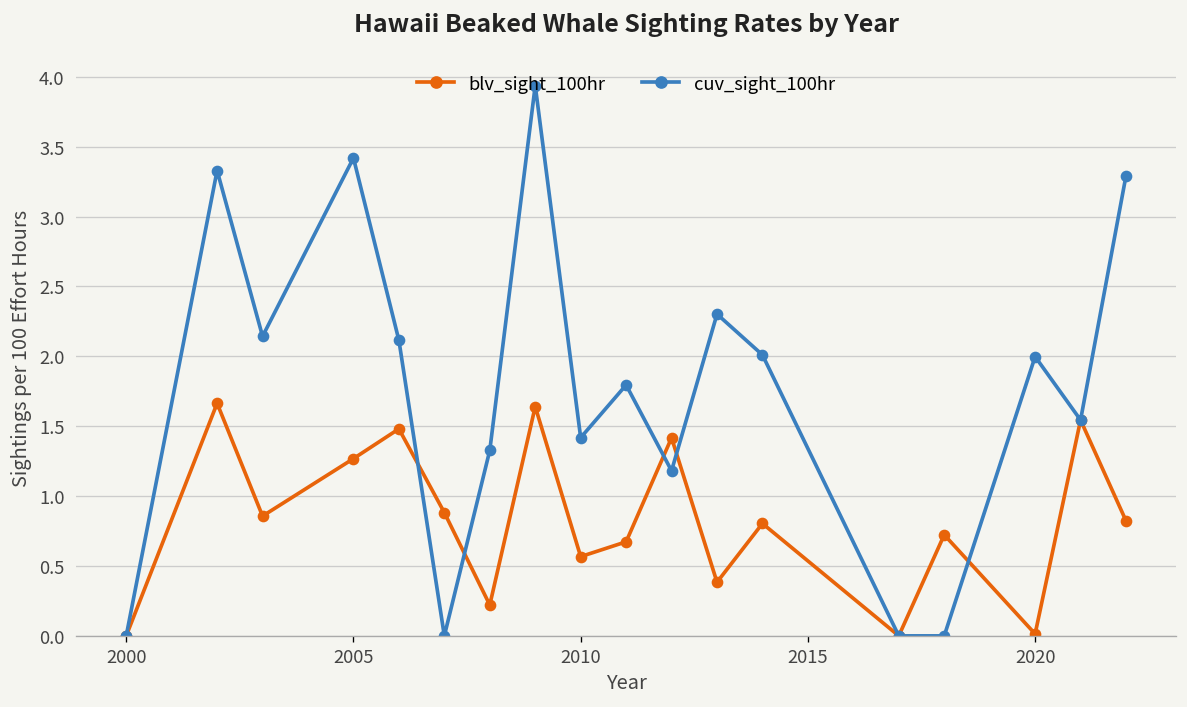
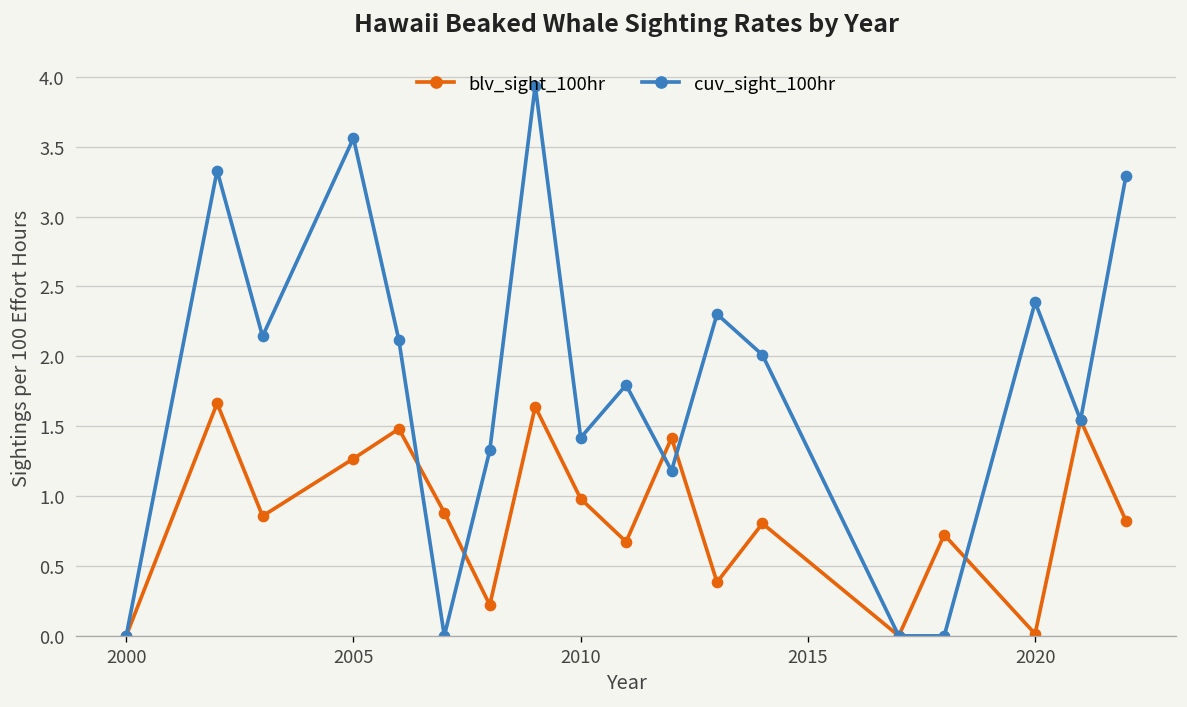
cuv_sight_100hr, 2005: 3.42 -> 3.56
blv_sight_100hr, 2010: 0.57 -> 0.98
cuv_sight_100hr, 2020: 2.00 -> 2.39
